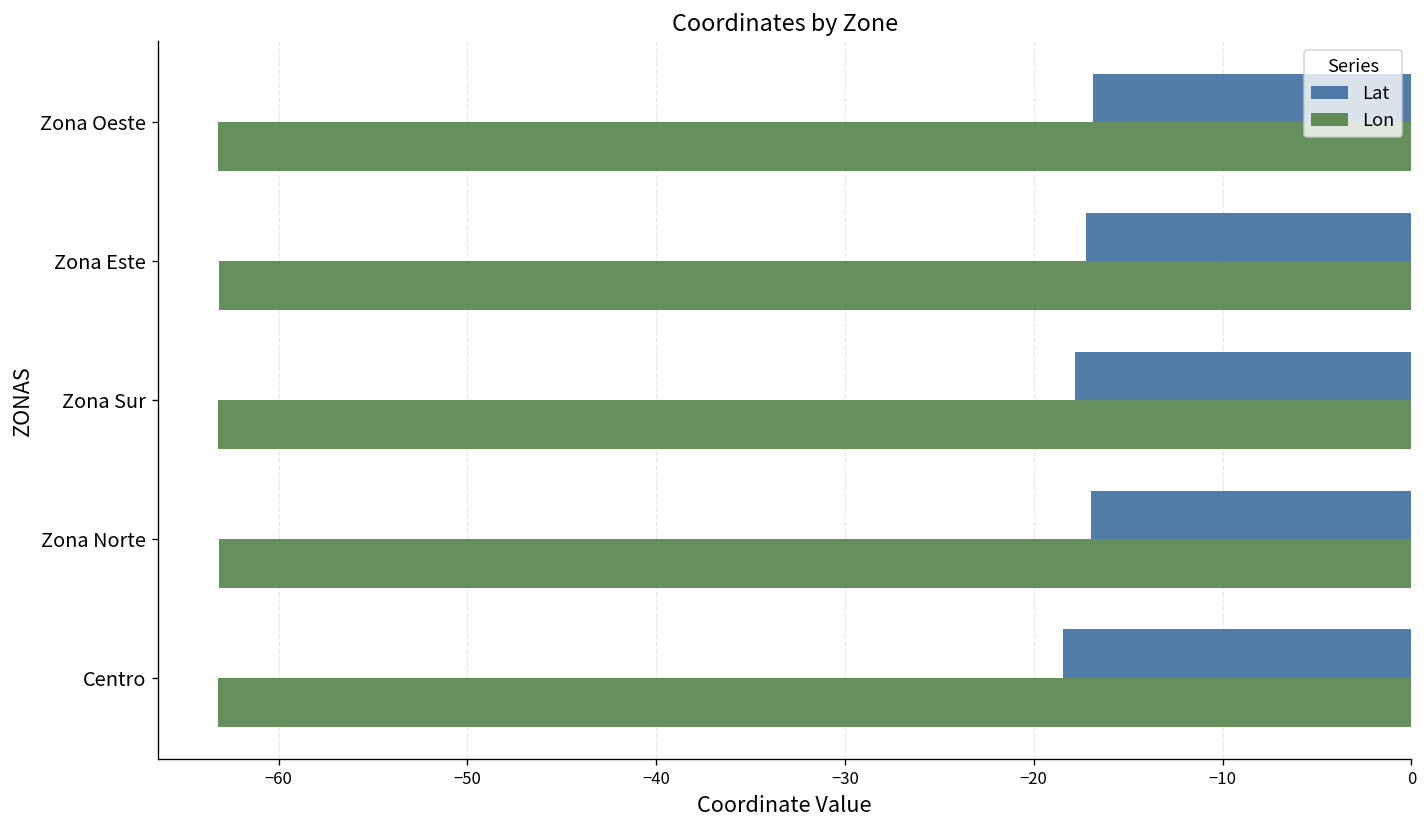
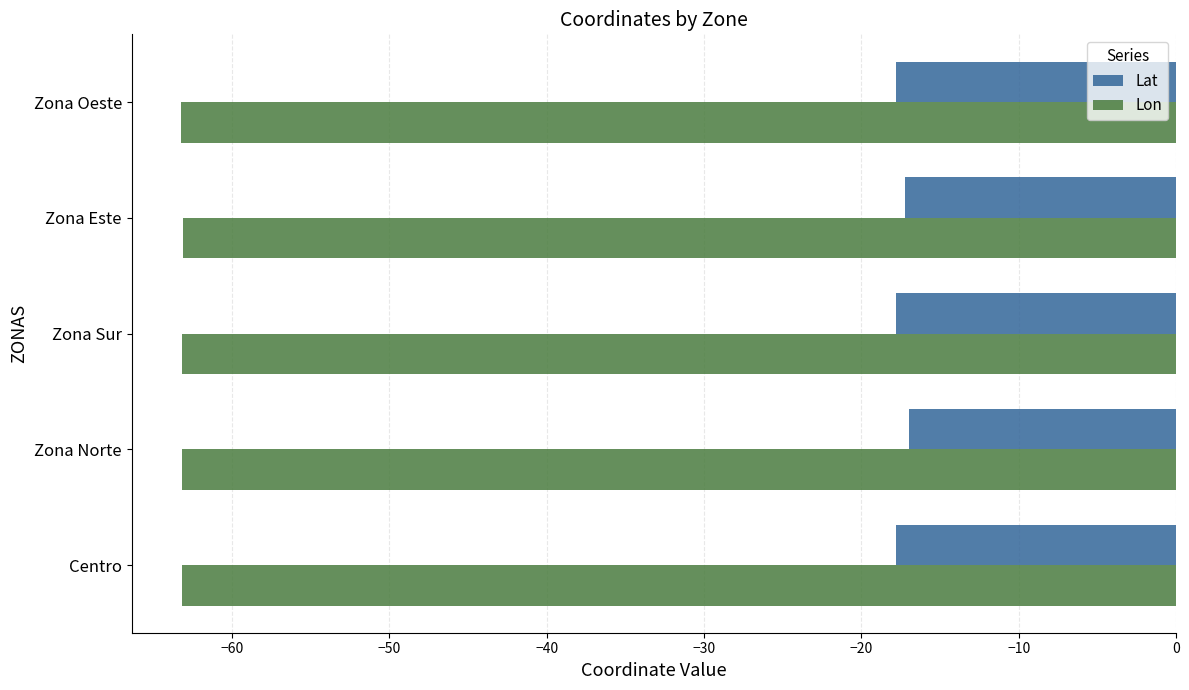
Lat, Zona Oeste: -16.8 -> -17.8
Lat, Centro: -18.5 -> -17.8
